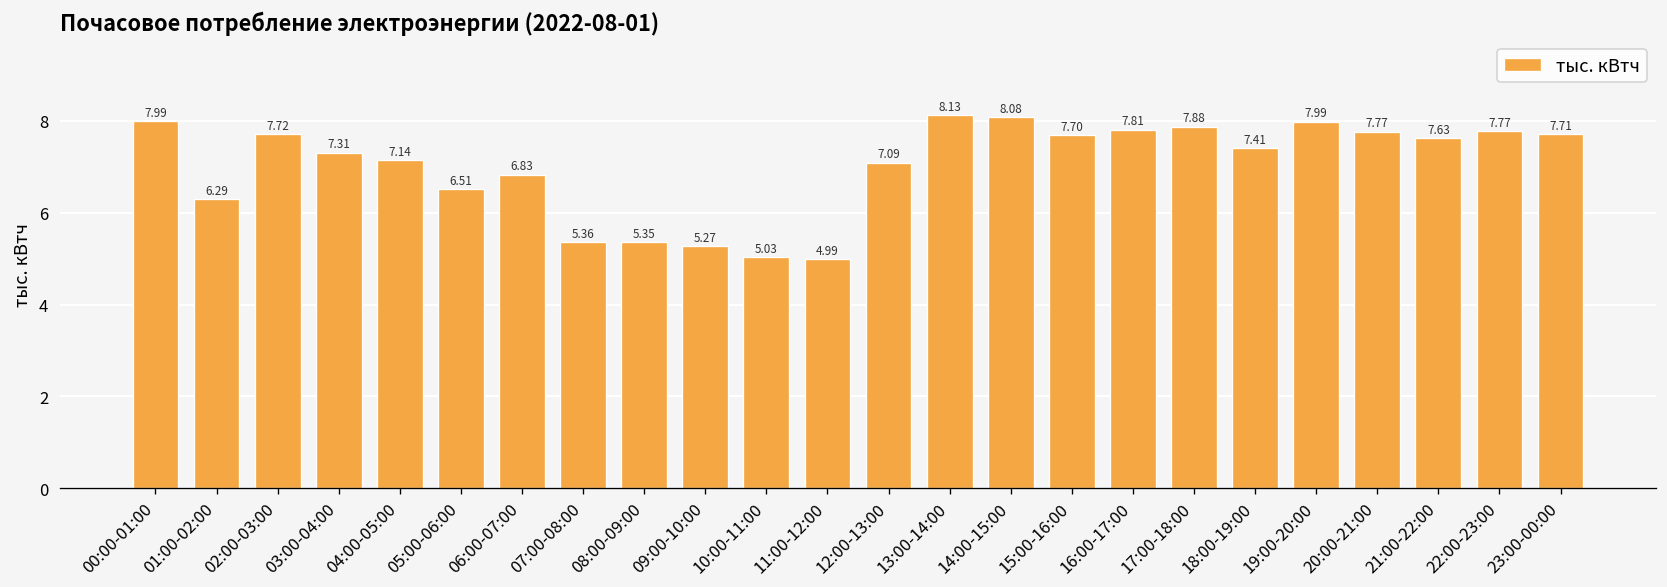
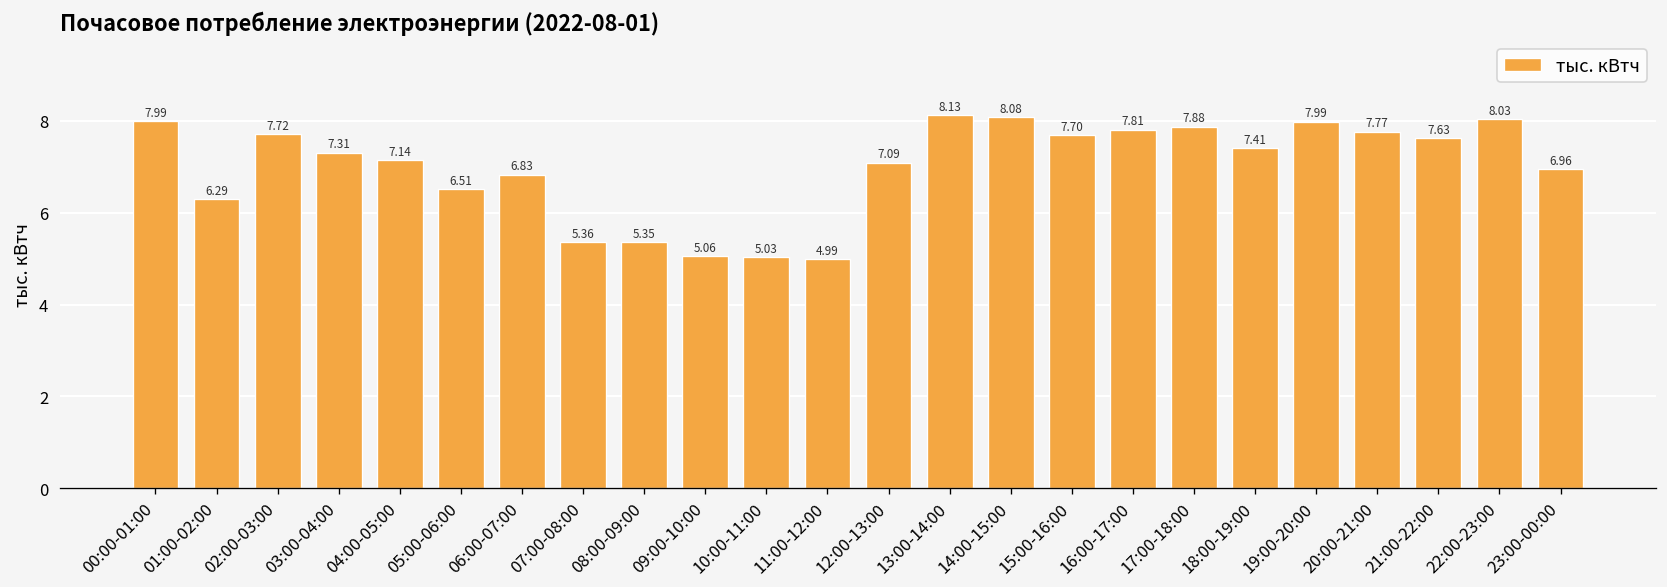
09:00-10:00: 5.27 -> 5.06
22:00-23:00: 7.77 -> 8.03
23:00-00:00: 7.71 -> 6.96
